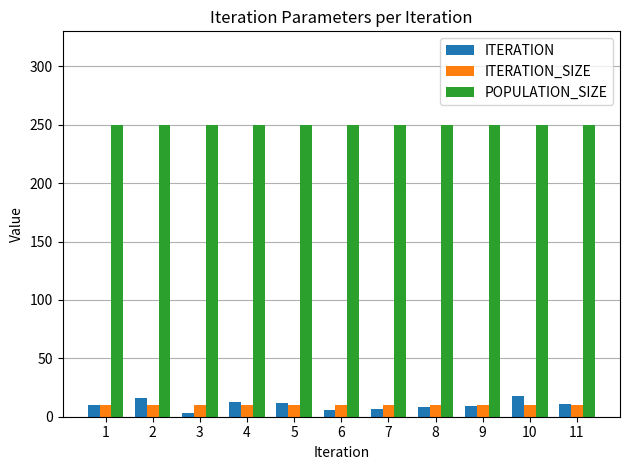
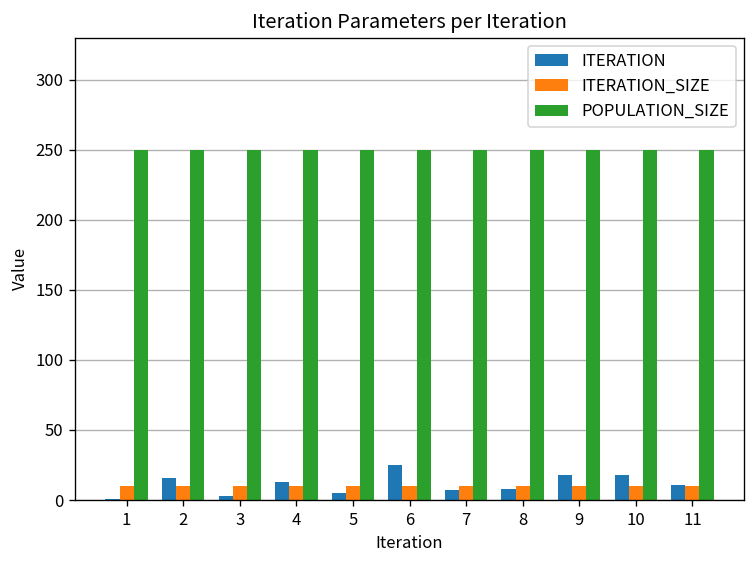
ITERATION, 1: 10 -> 1
ITERATION, 5: 12 -> 5
ITERATION, 6: 6 -> 25
ITERATION, 9: 9 -> 18
